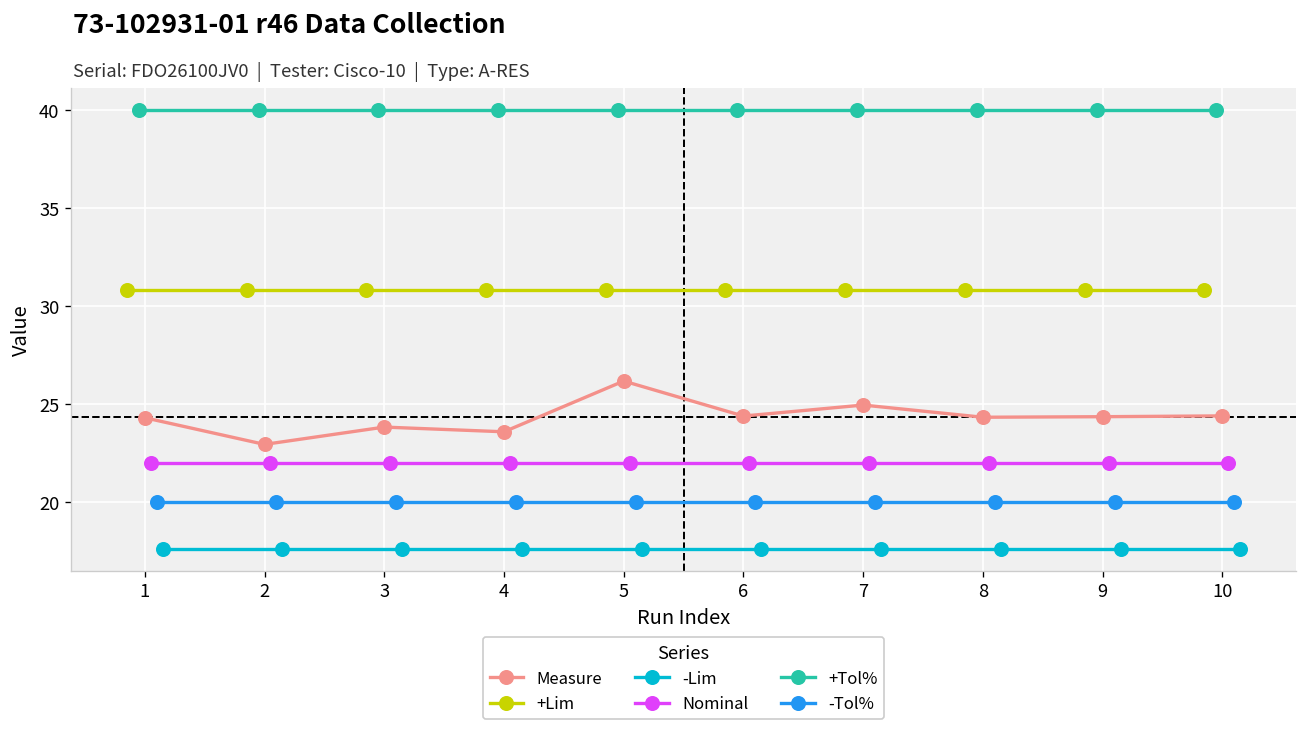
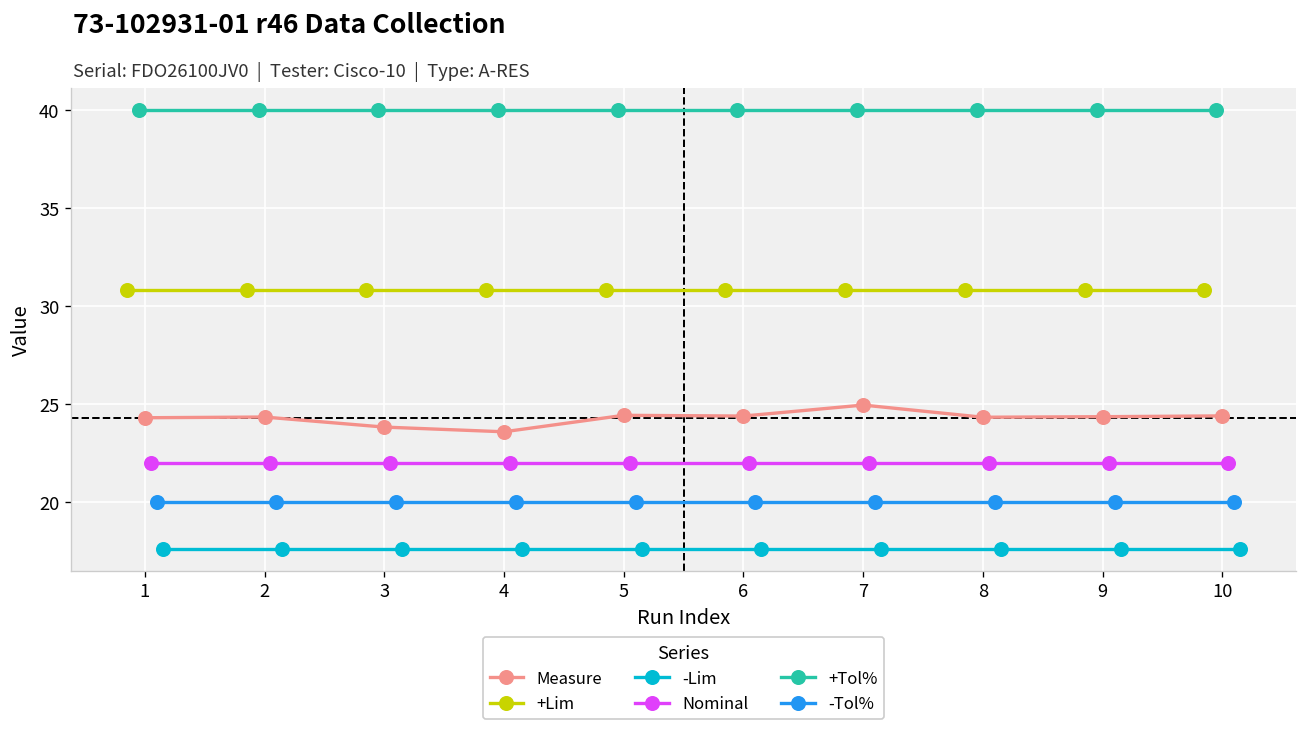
Measure, 2: 22.9 -> 24.3
Measure, 5: 26.2 -> 24.4
